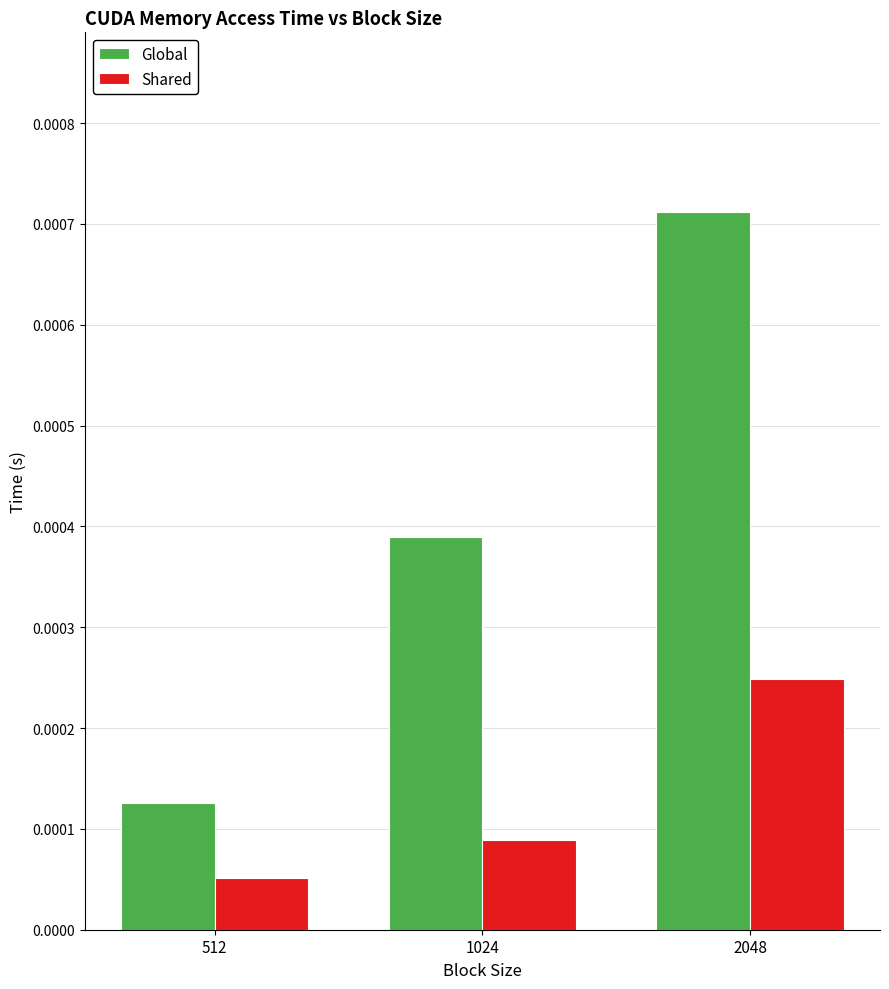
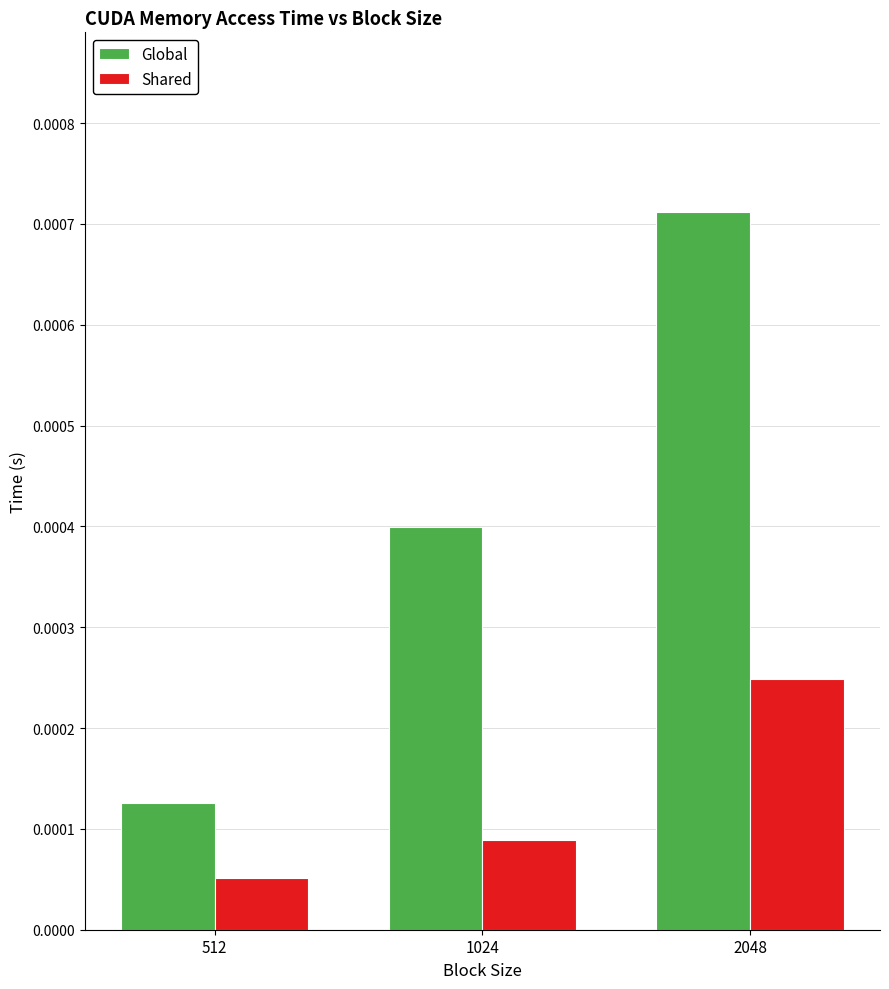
Global, 1024: 0.000389 -> 0.000399
